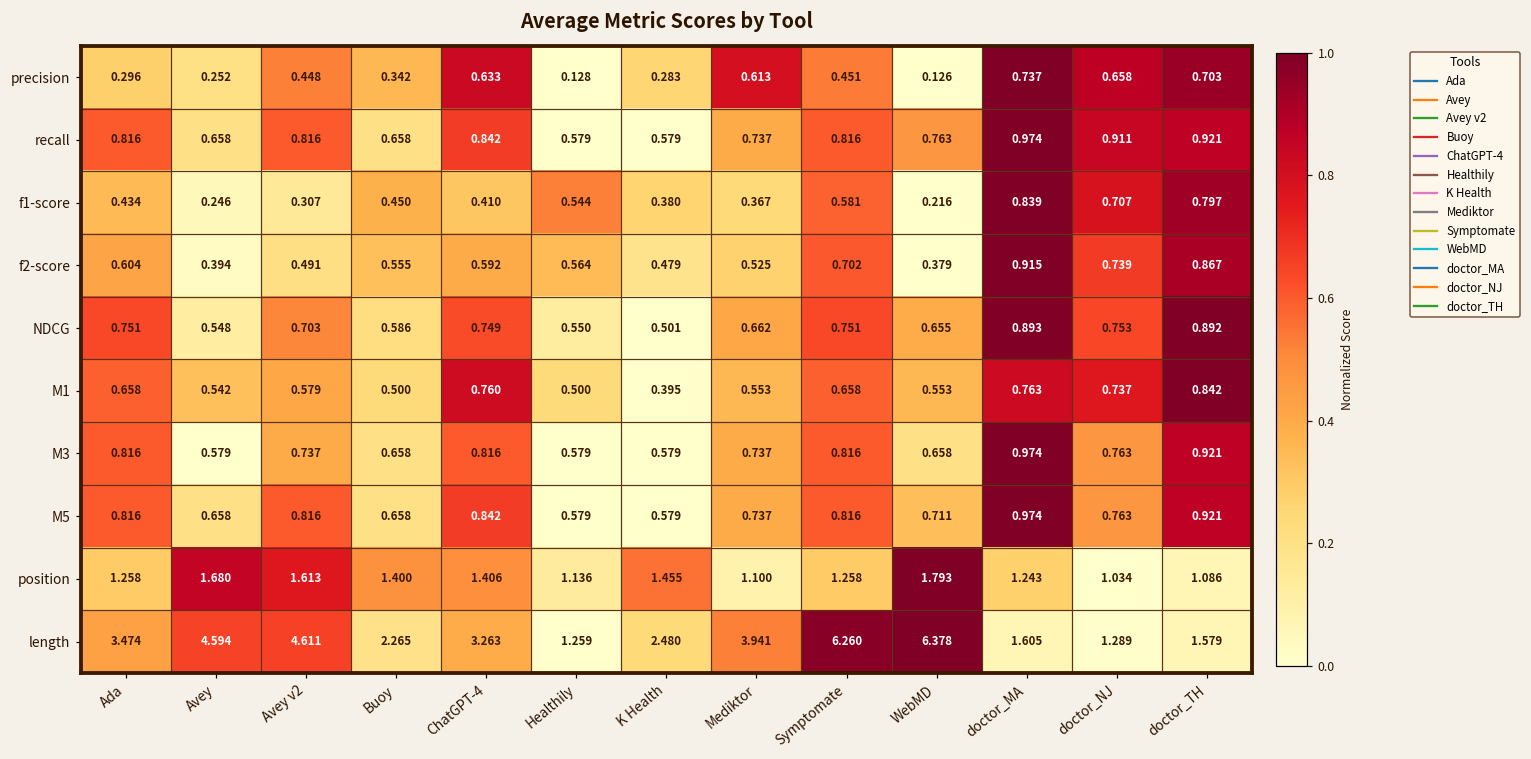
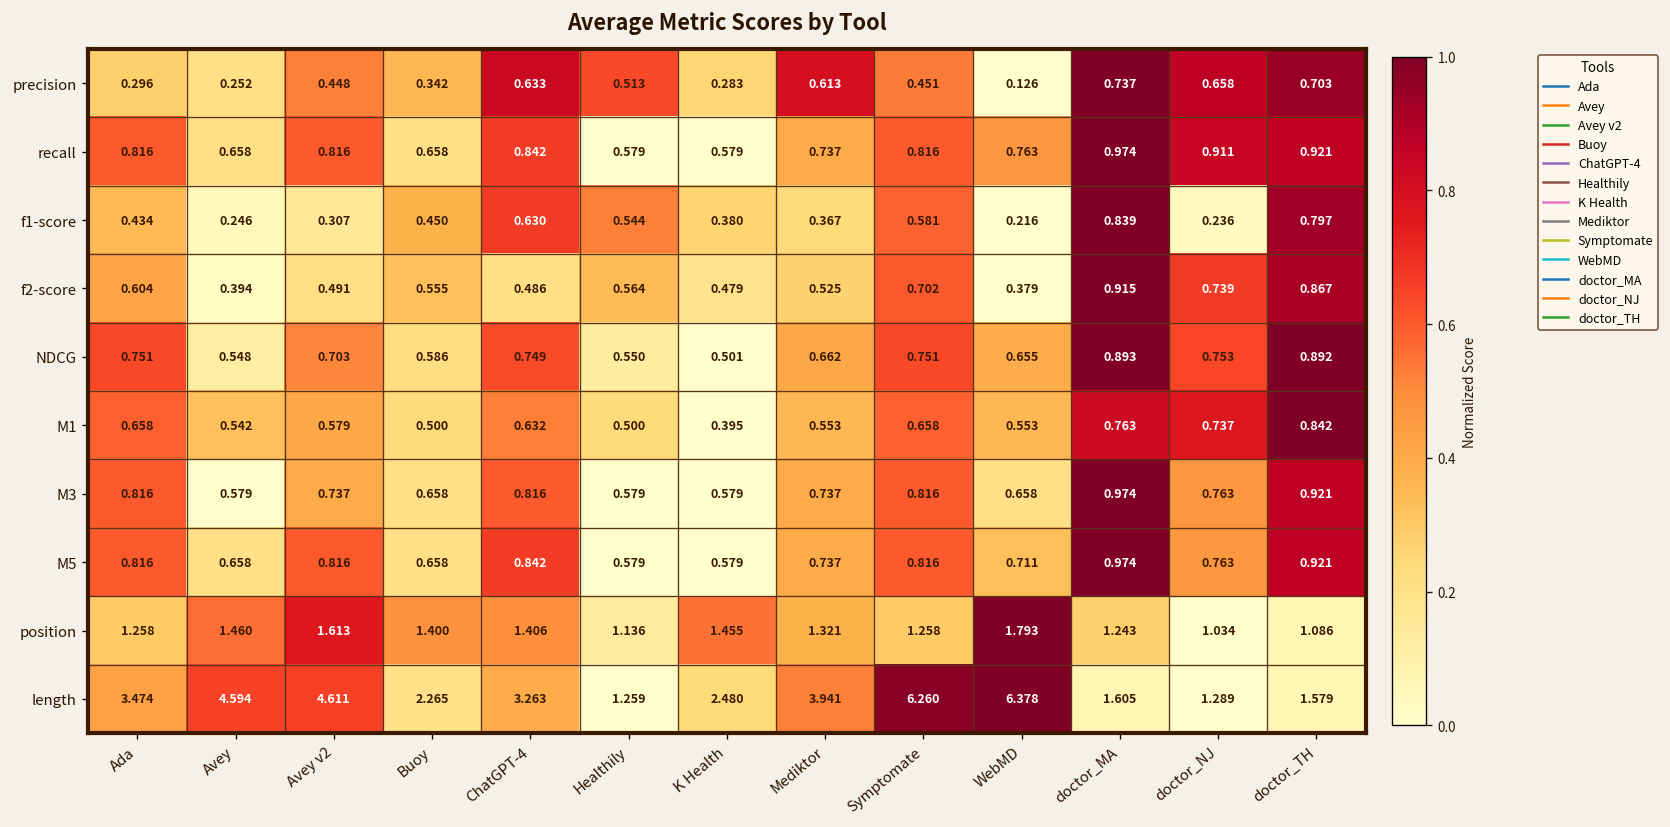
precision, Healthily: 0.128 -> 0.513
f1-score, ChatGPT-4: 0.410 -> 0.630
f1-score, doctor_NJ: 0.707 -> 0.236
f2-score, ChatGPT-4: 0.592 -> 0.486
M1, ChatGPT-4: 0.760 -> 0.632
position, Avey: 1.680 -> 1.460
position, Mediktor: 1.100 -> 1.321
